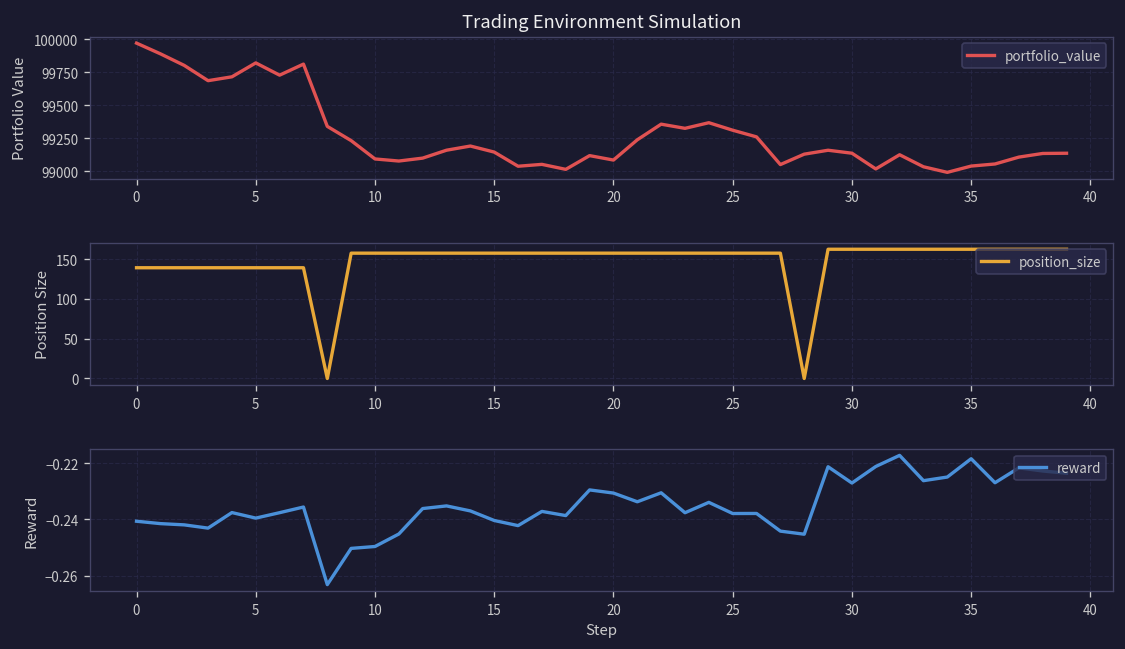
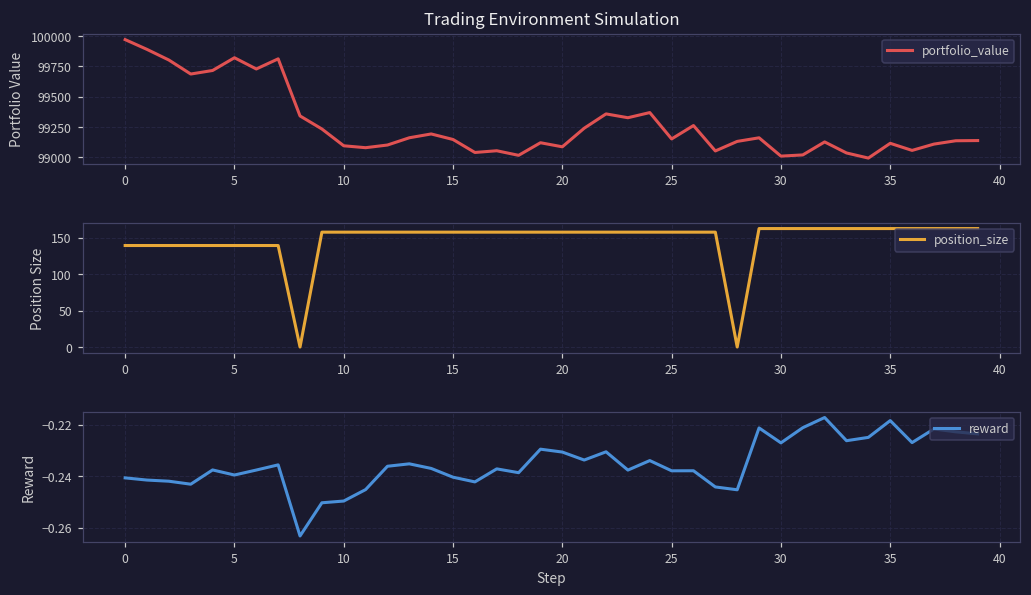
Trading Environment Simulation, 25: 99310 -> 99150
Trading Environment Simulation, 30: 99140 -> 99010
Trading Environment Simulation, 35: 99040 -> 99110
